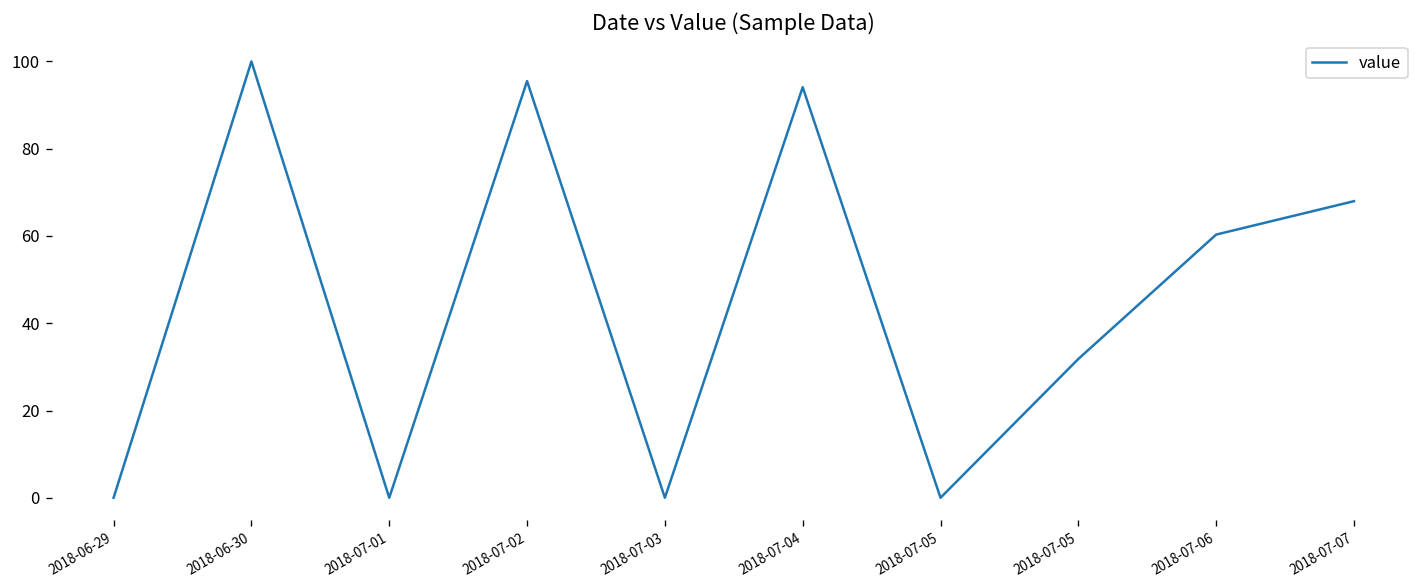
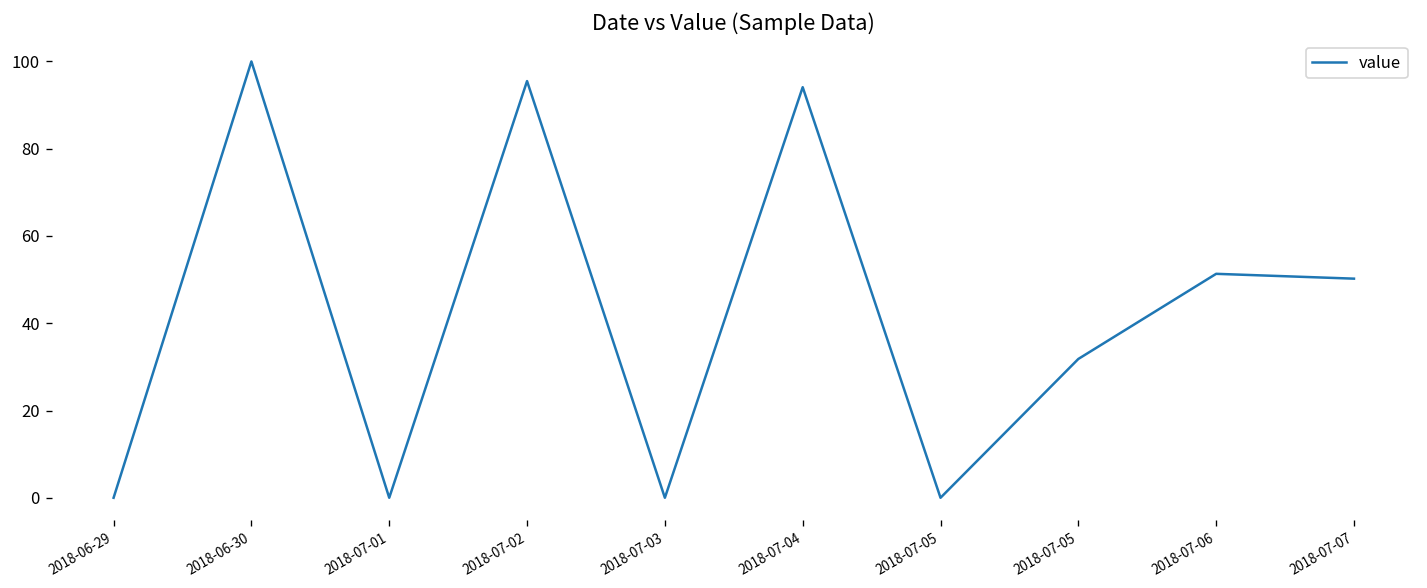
2018-07-06: 60 -> 51
2018-07-07: 68 -> 50
